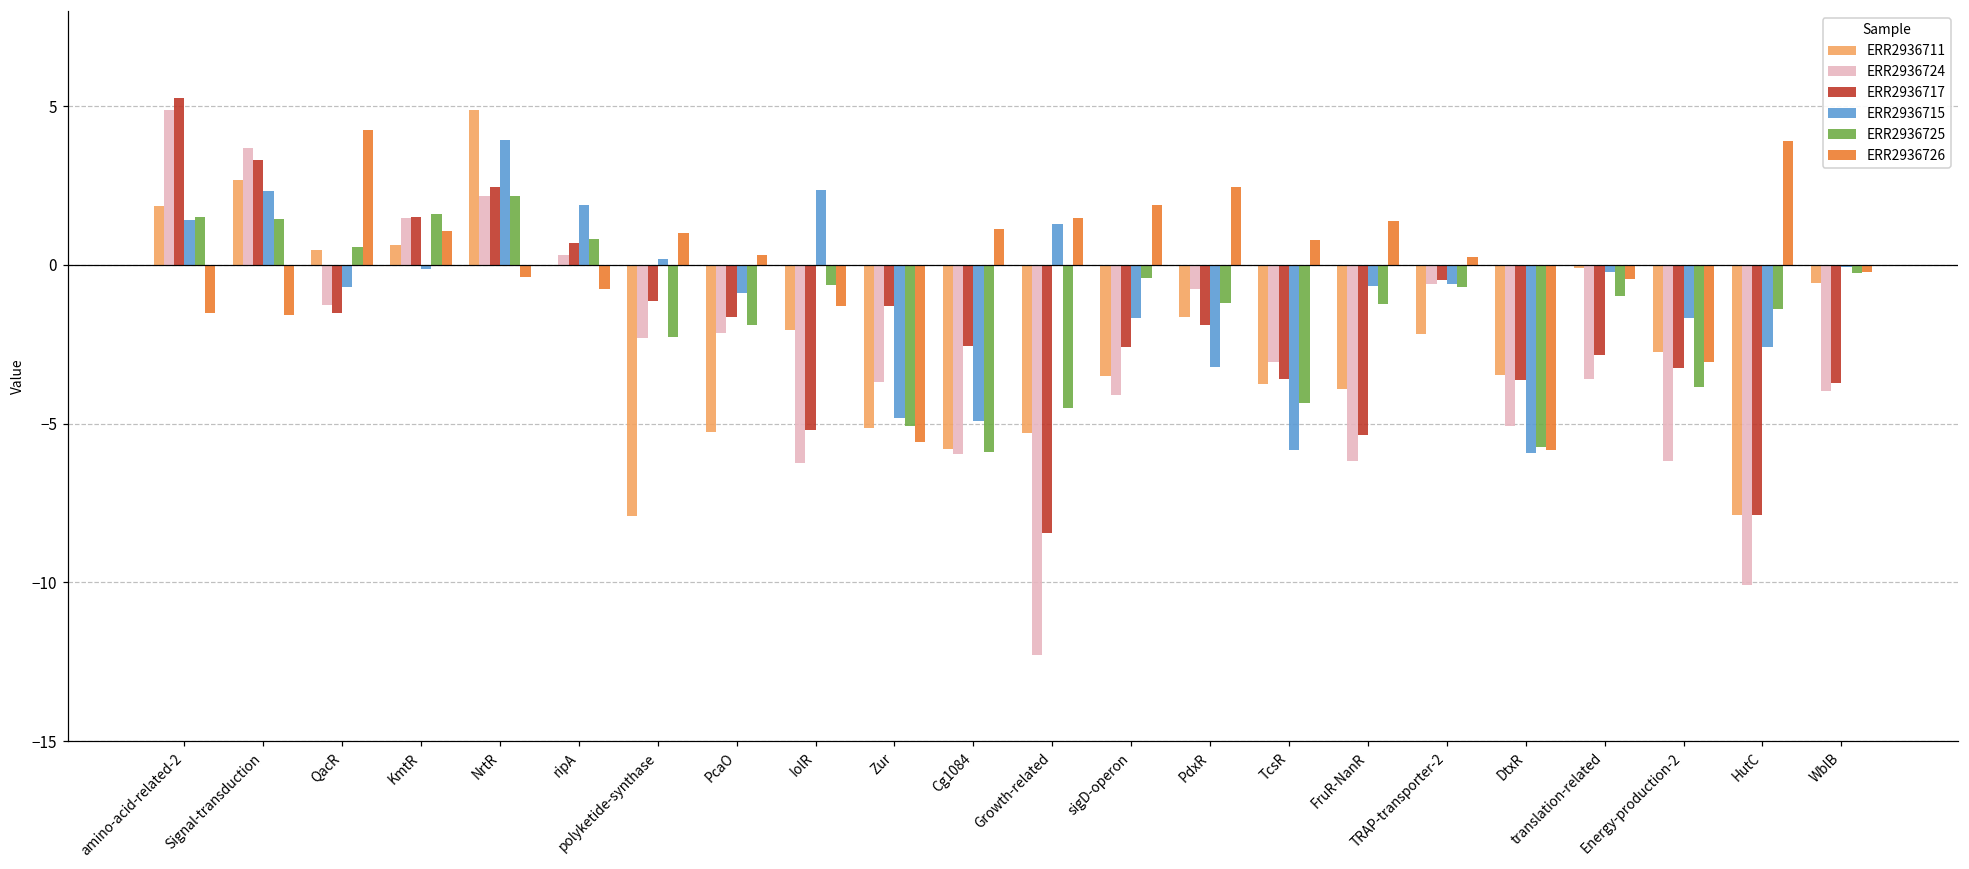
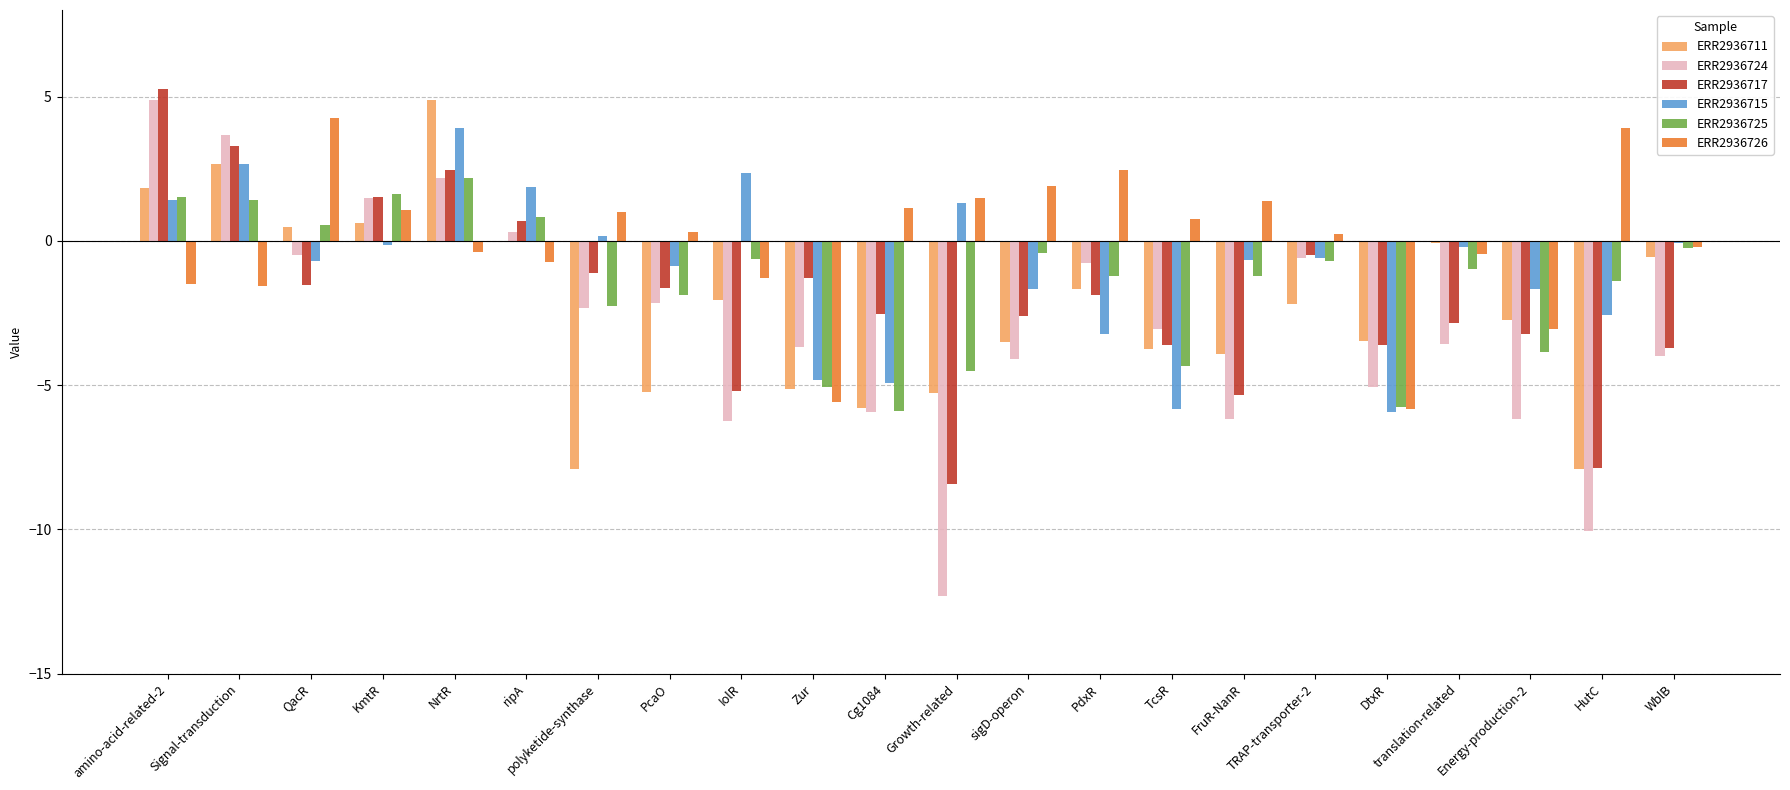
ERR2936715, Signal-transduction: 2.3 -> 2.7
ERR2936724, QacR: -1.3 -> -0.5
